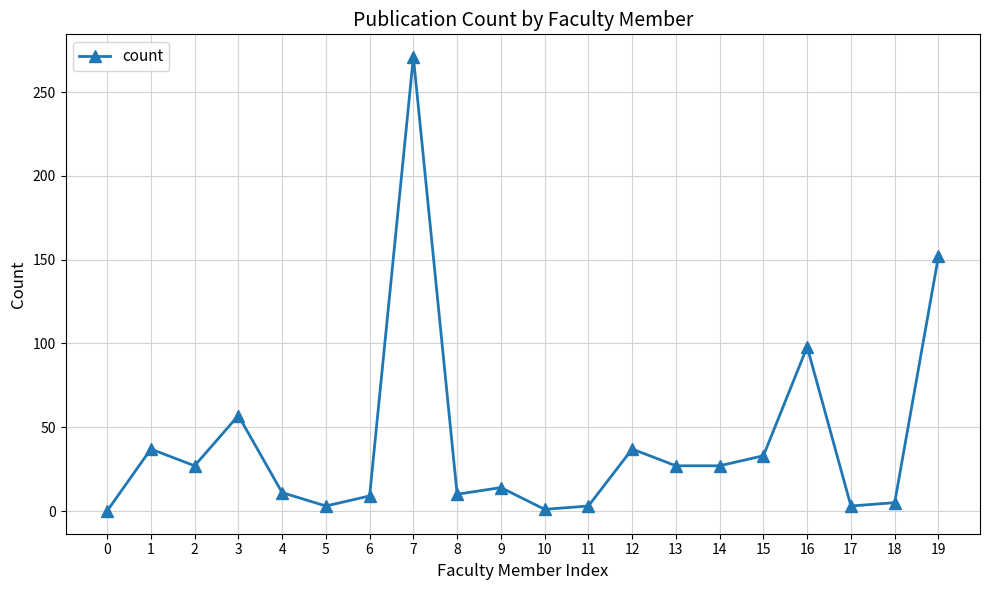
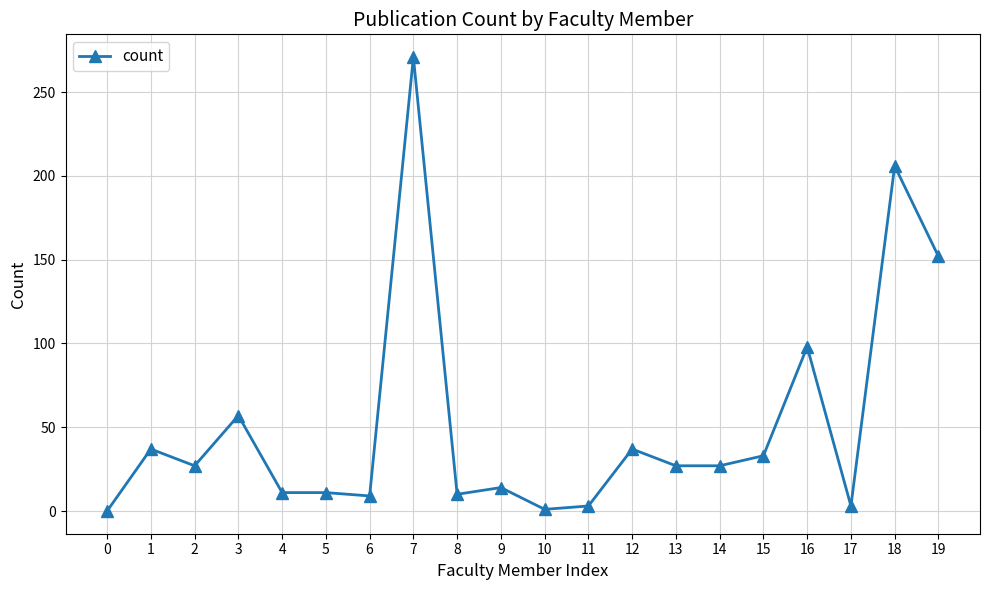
5: 3 -> 11
18: 5 -> 206
